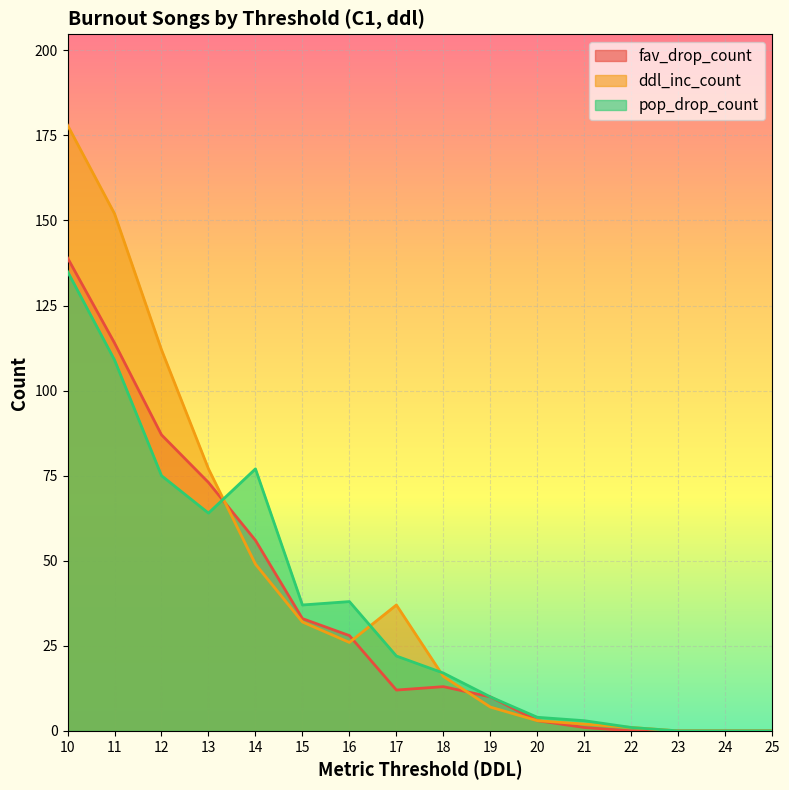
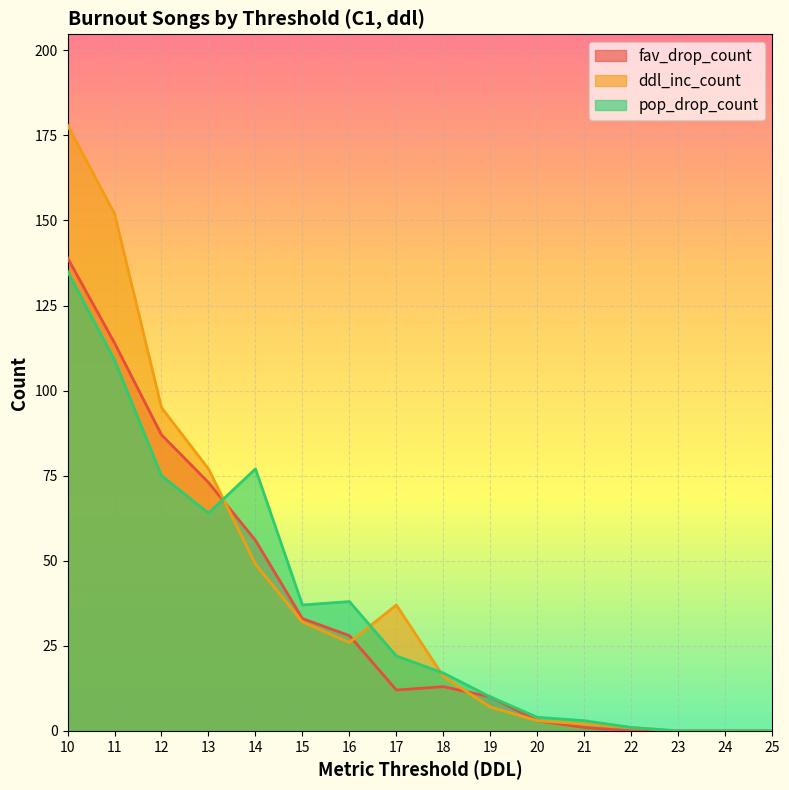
ddl_inc_count, 12: 112 -> 95
